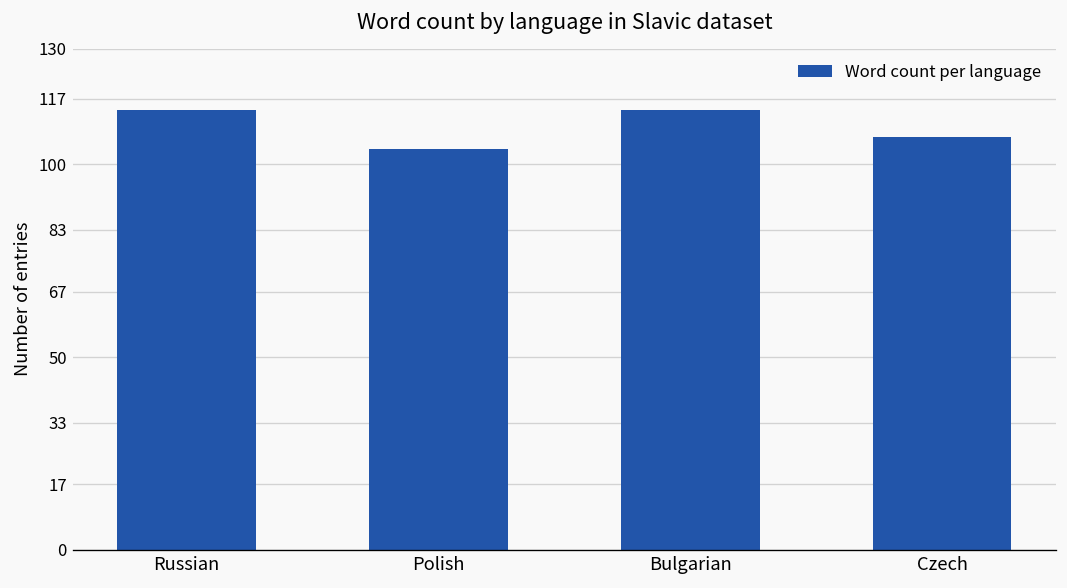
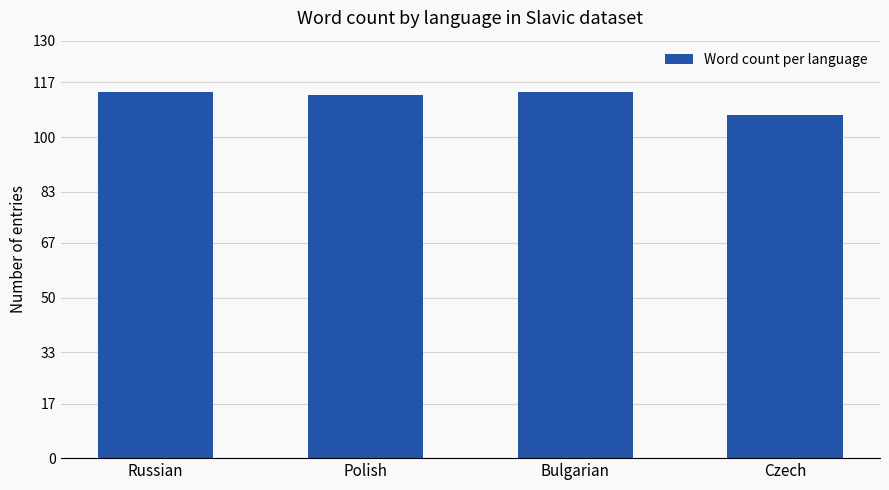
Polish: 104 -> 113
